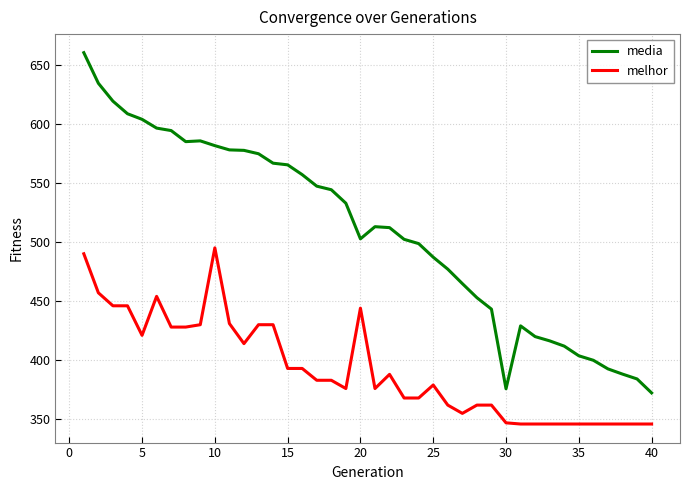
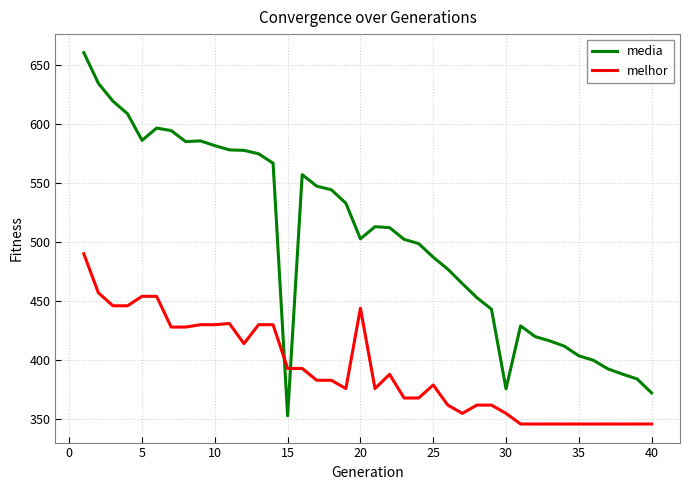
media, 5: 604 -> 586
melhor, 5: 421 -> 454
melhor, 10: 495 -> 430
media, 15: 565 -> 353
melhor, 30: 347 -> 355
